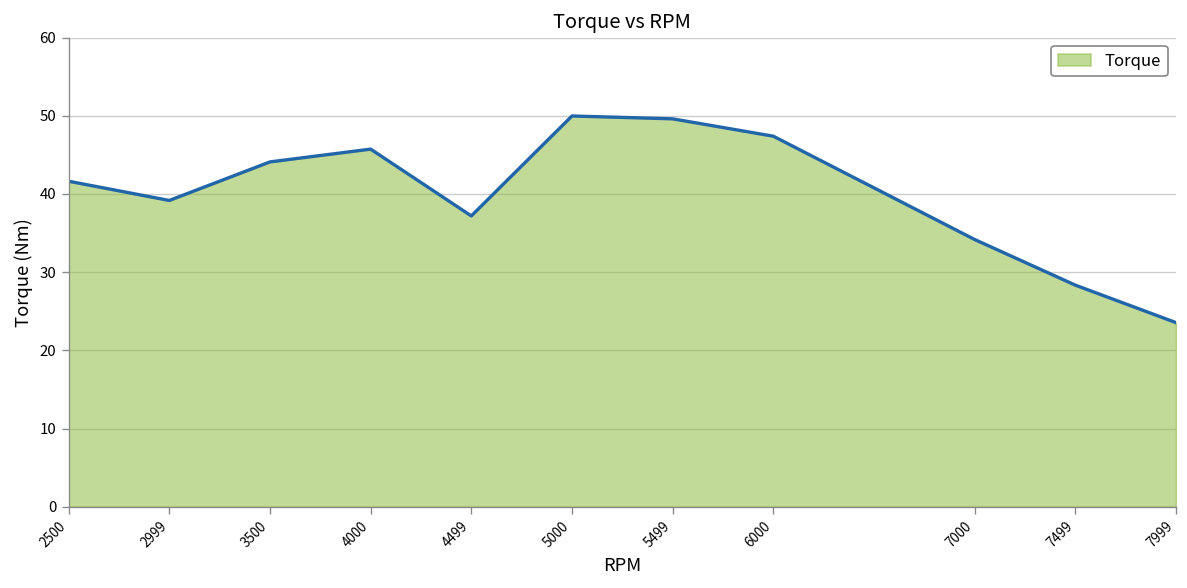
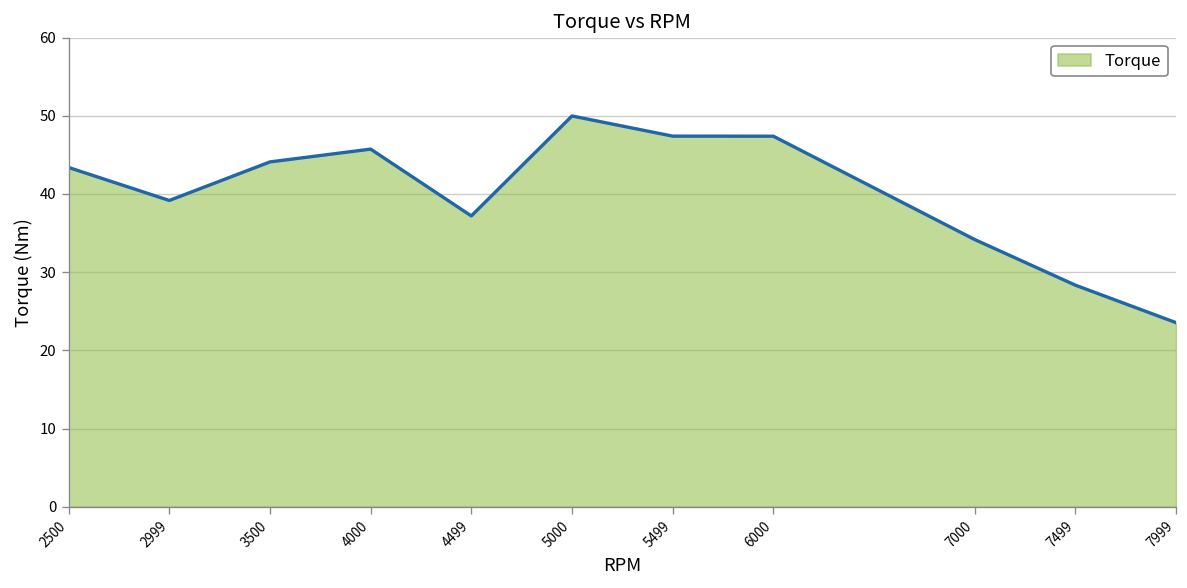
2500: 42 -> 43
5499: 50 -> 47
